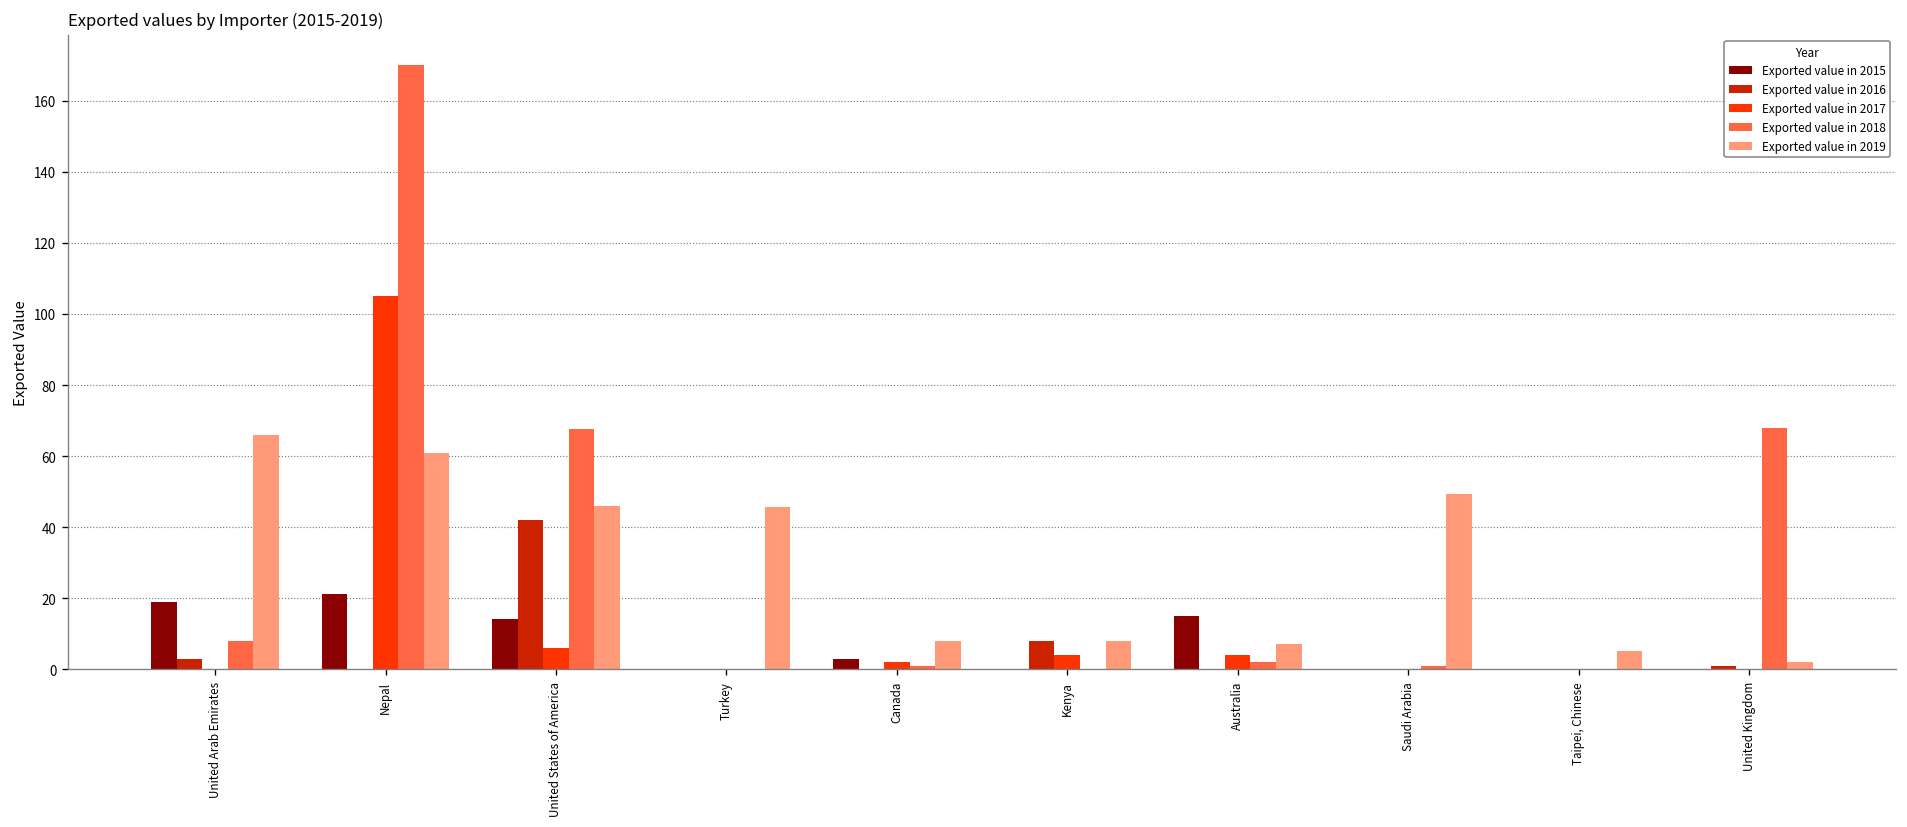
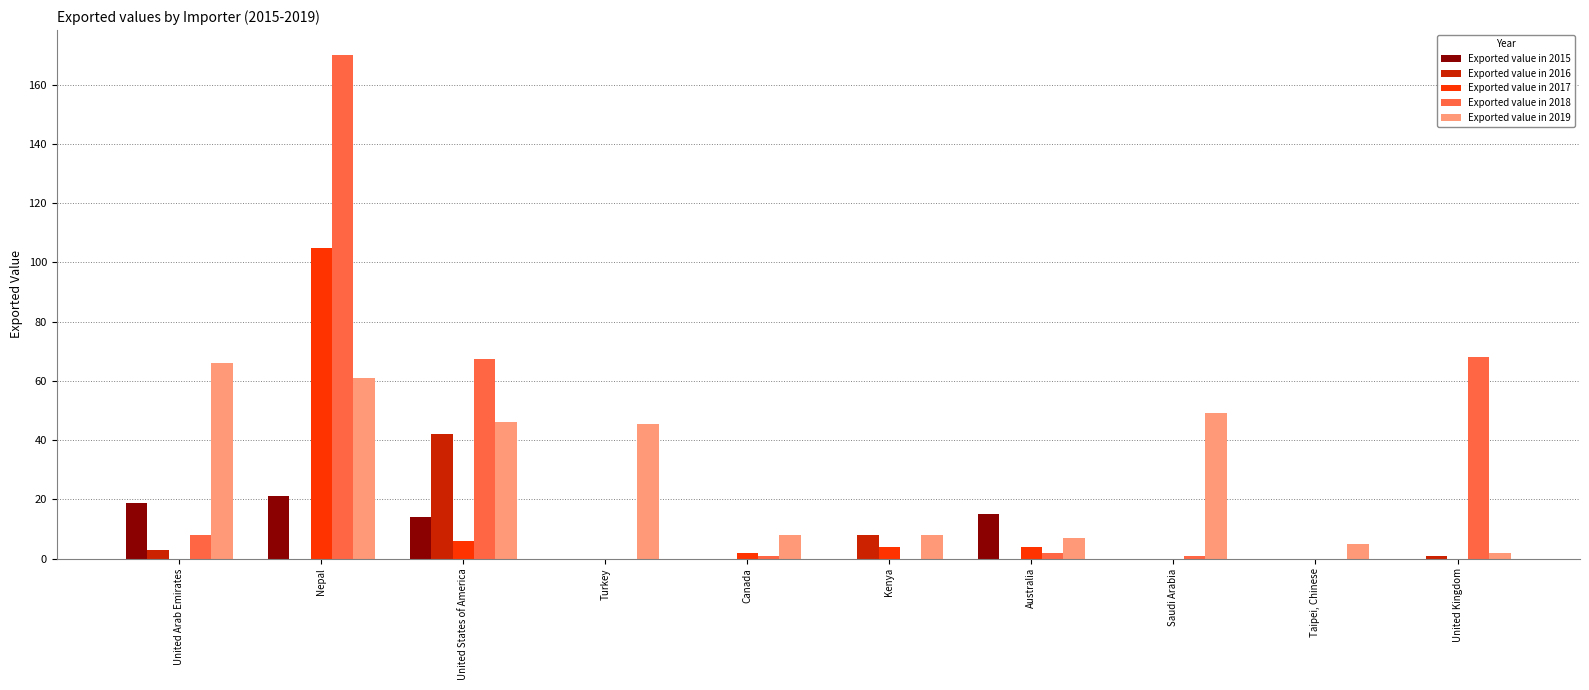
Exported value in 2015, Canada: 3 -> 0
